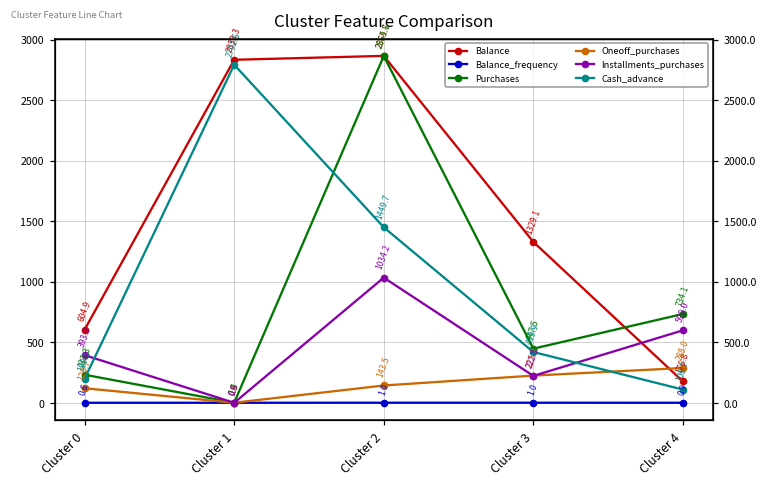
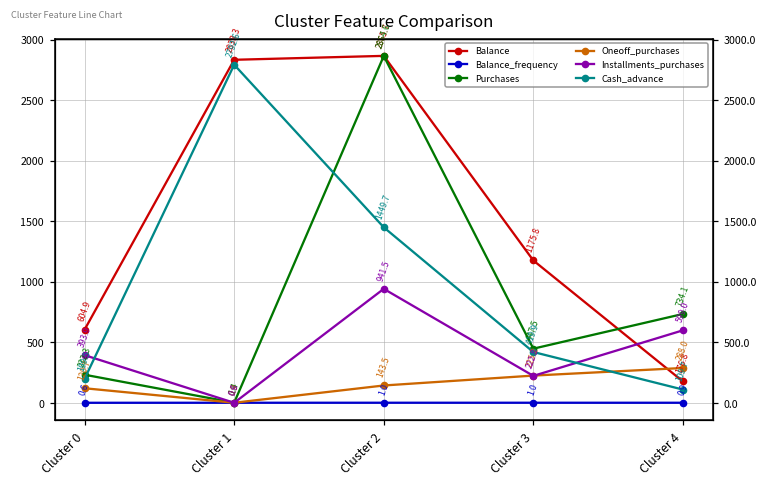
Installments_purchases, Cluster 2: 1034.2 -> 941.5
Balance, Cluster 3: 1329.1 -> 1175.8
